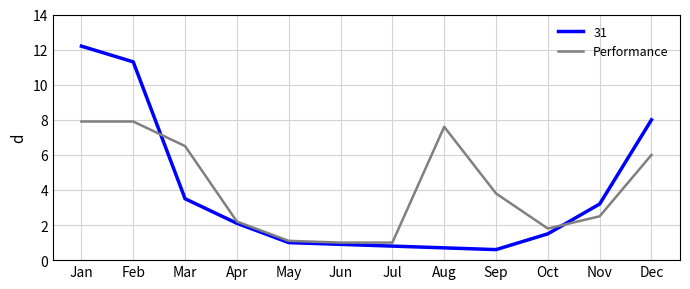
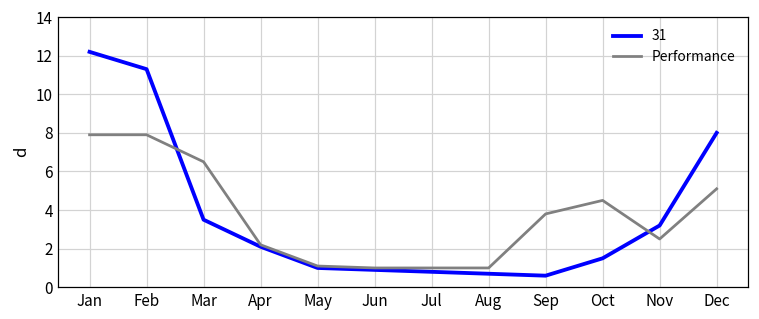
Performance, Aug: 7.6 -> 1.0
Performance, Oct: 1.8 -> 4.5
Performance, Dec: 6.0 -> 5.1
